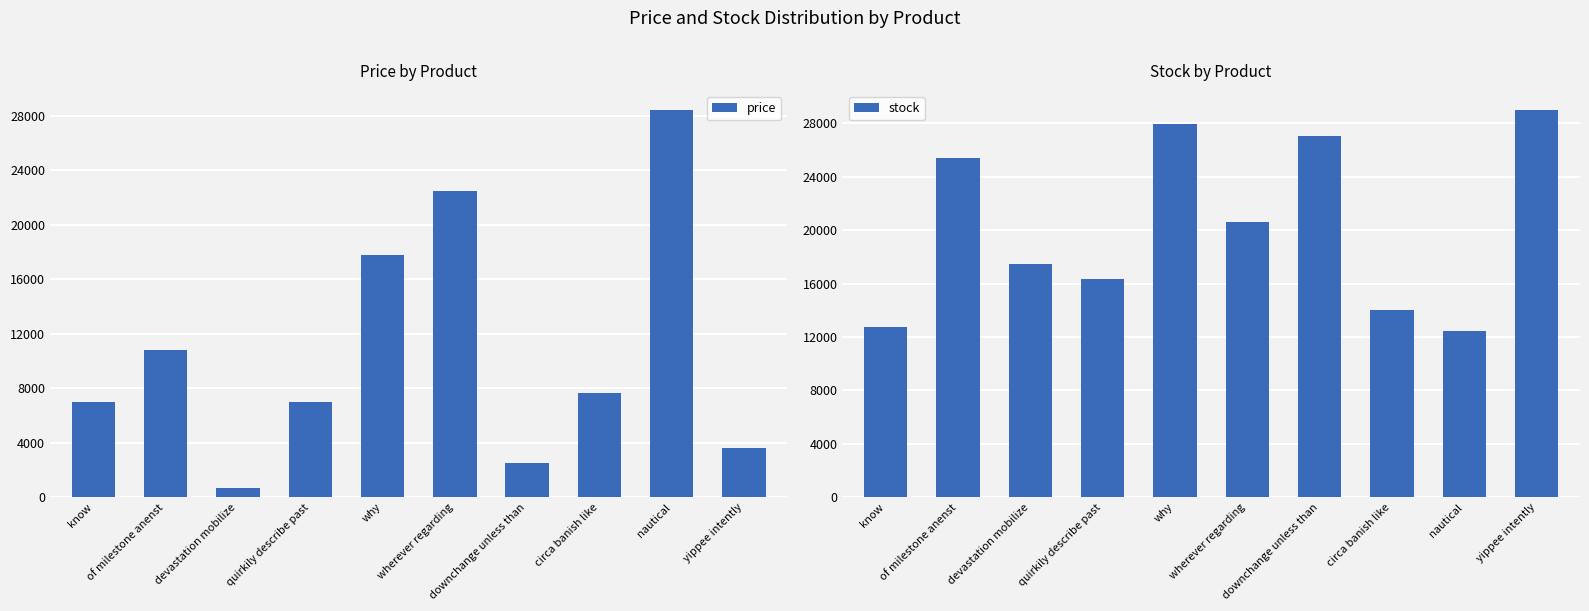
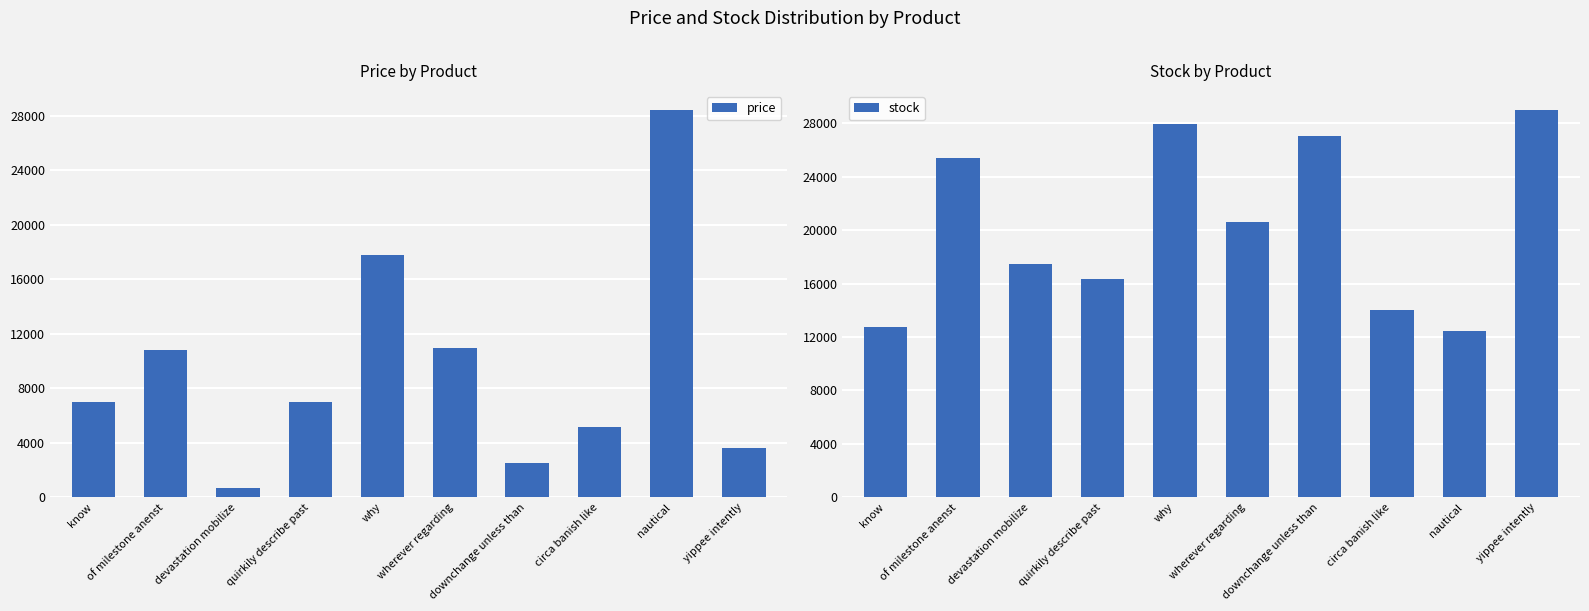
Price by Product, wherever regarding: 22500 -> 11000
Price by Product, circa banish like: 7700 -> 5200
